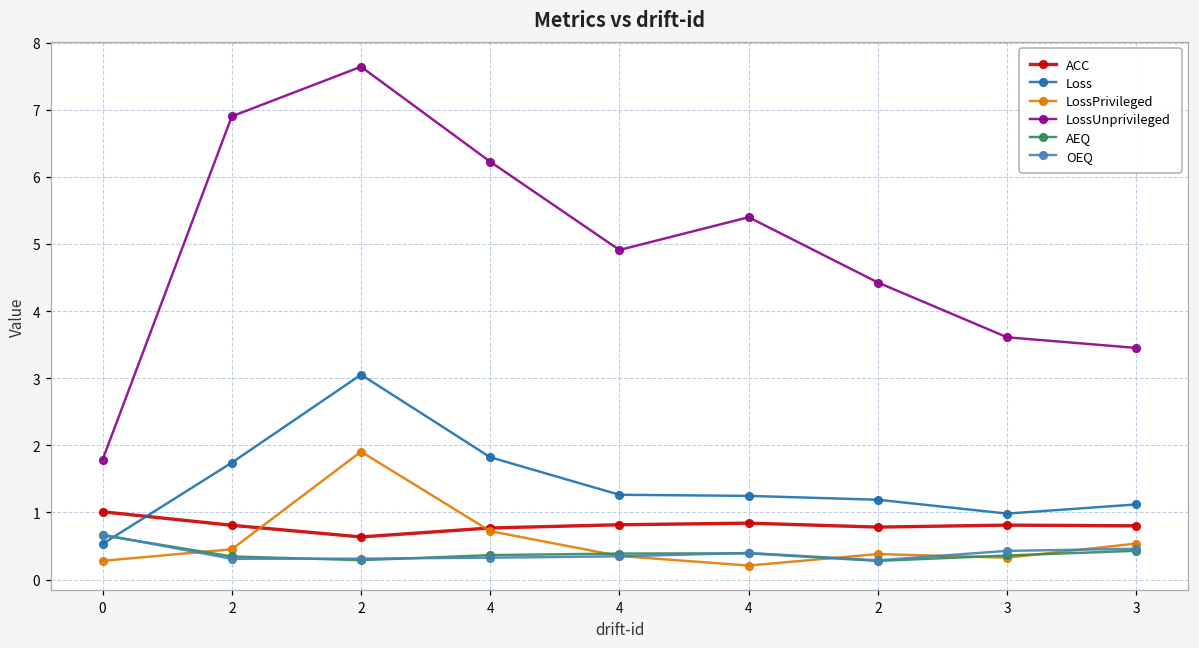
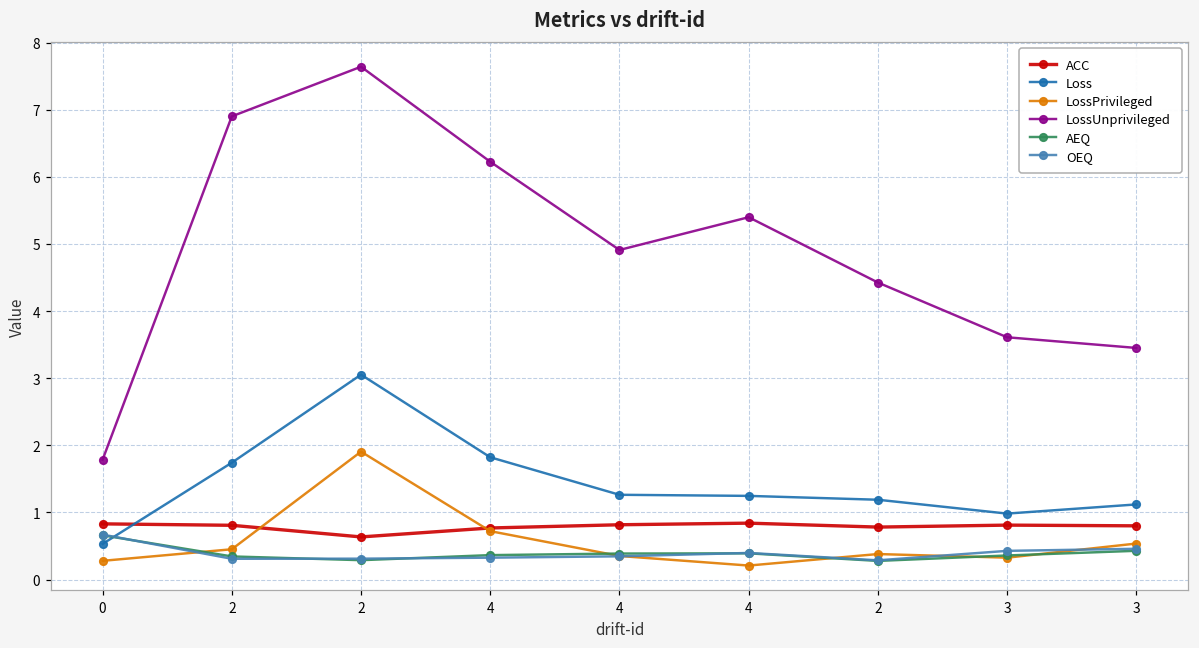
ACC, 0: 1.0 -> 0.8
